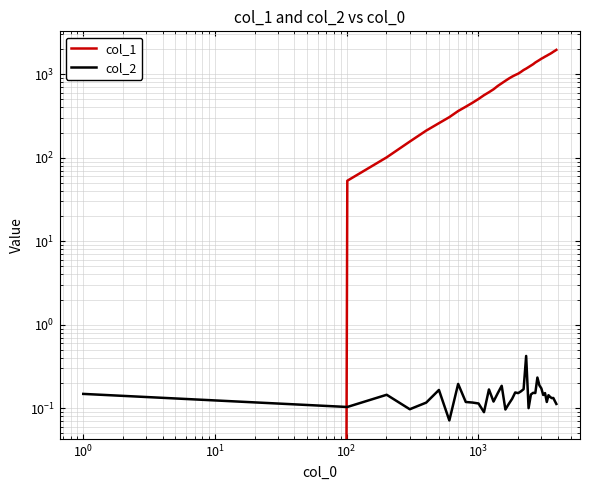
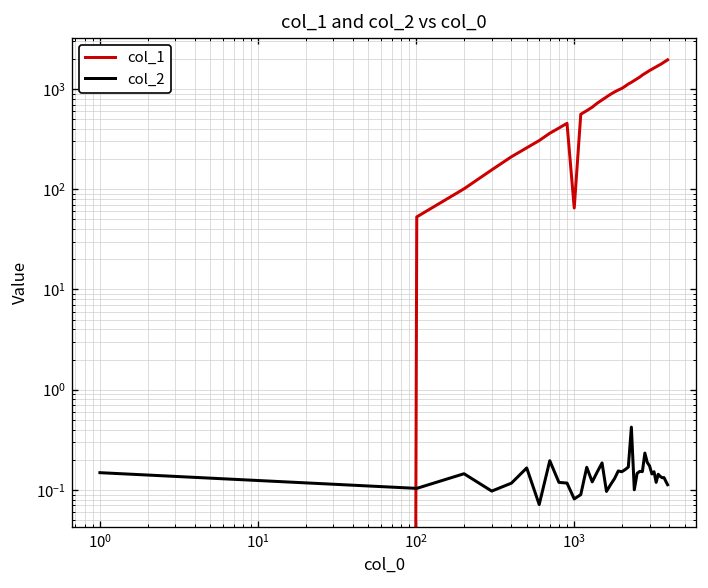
col_1, 10^3: 500 -> 70
col_2, 10^3: 0.11 -> 0.08
